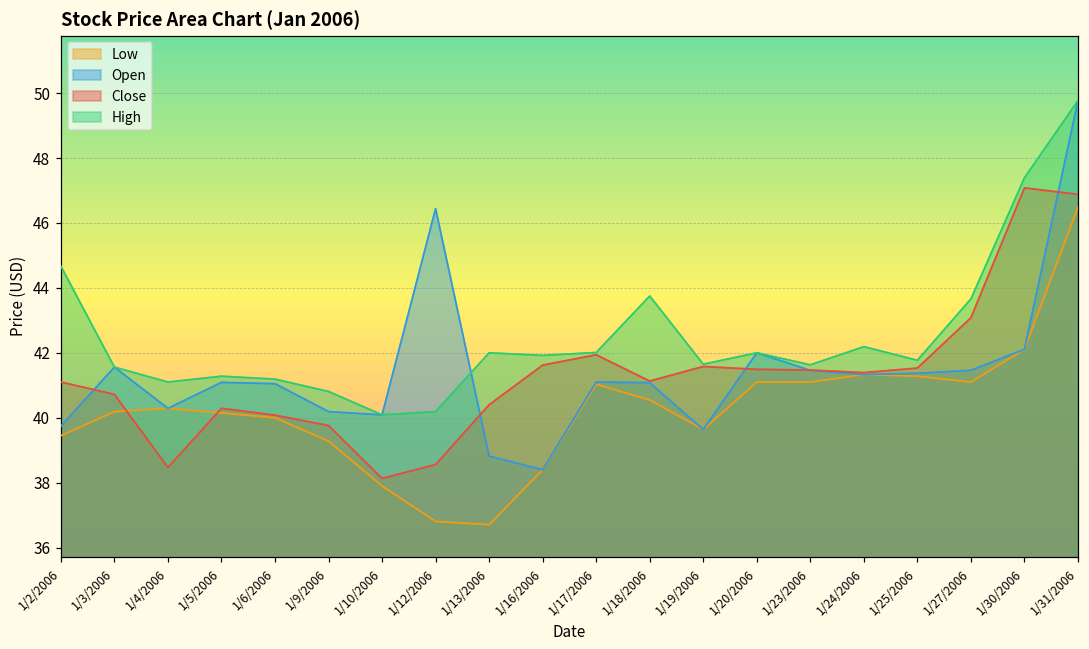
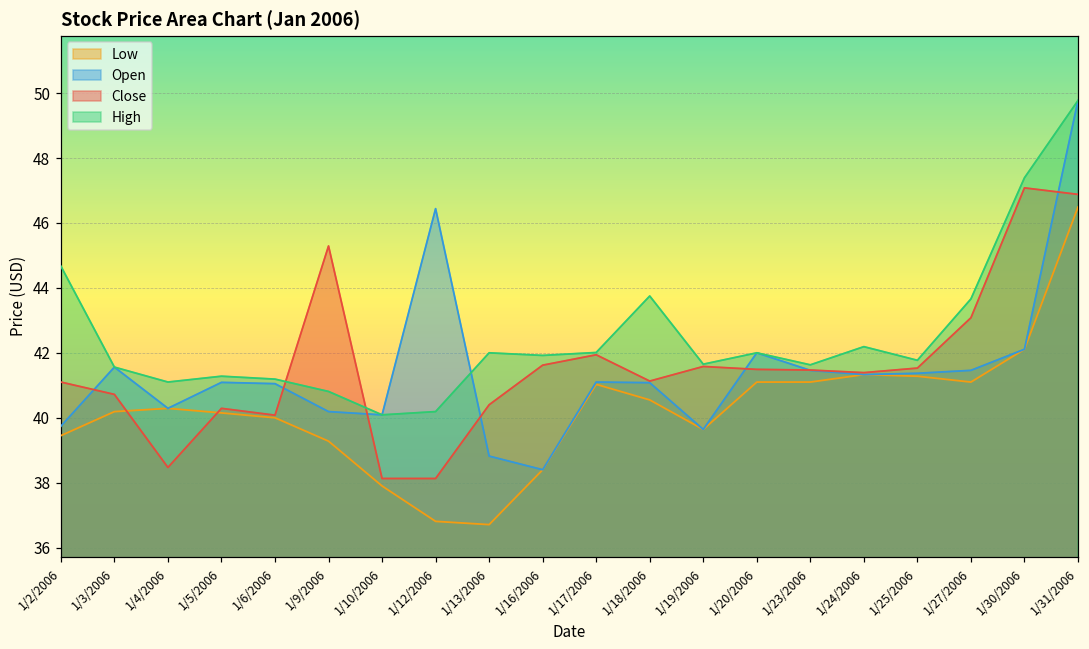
Close, 1/9/2006: 39.8 -> 45.3
Close, 1/12/2006: 38.6 -> 38.1
